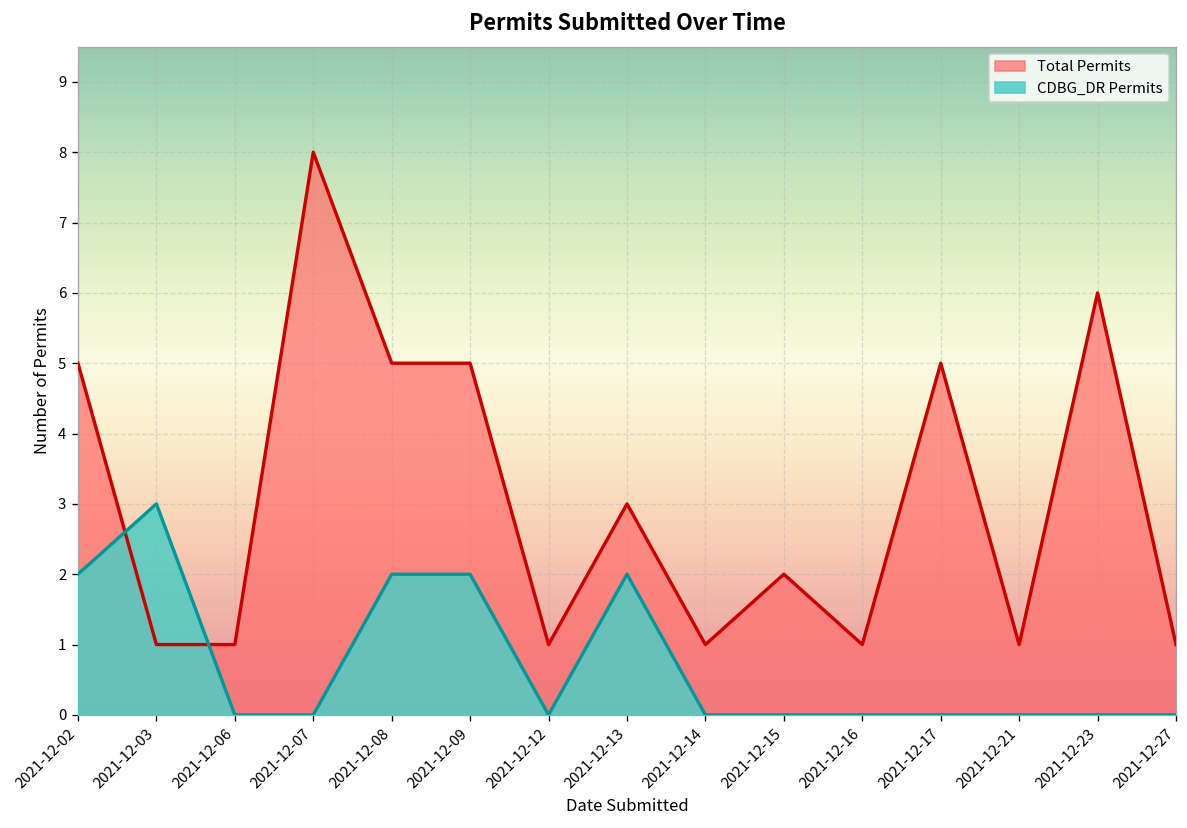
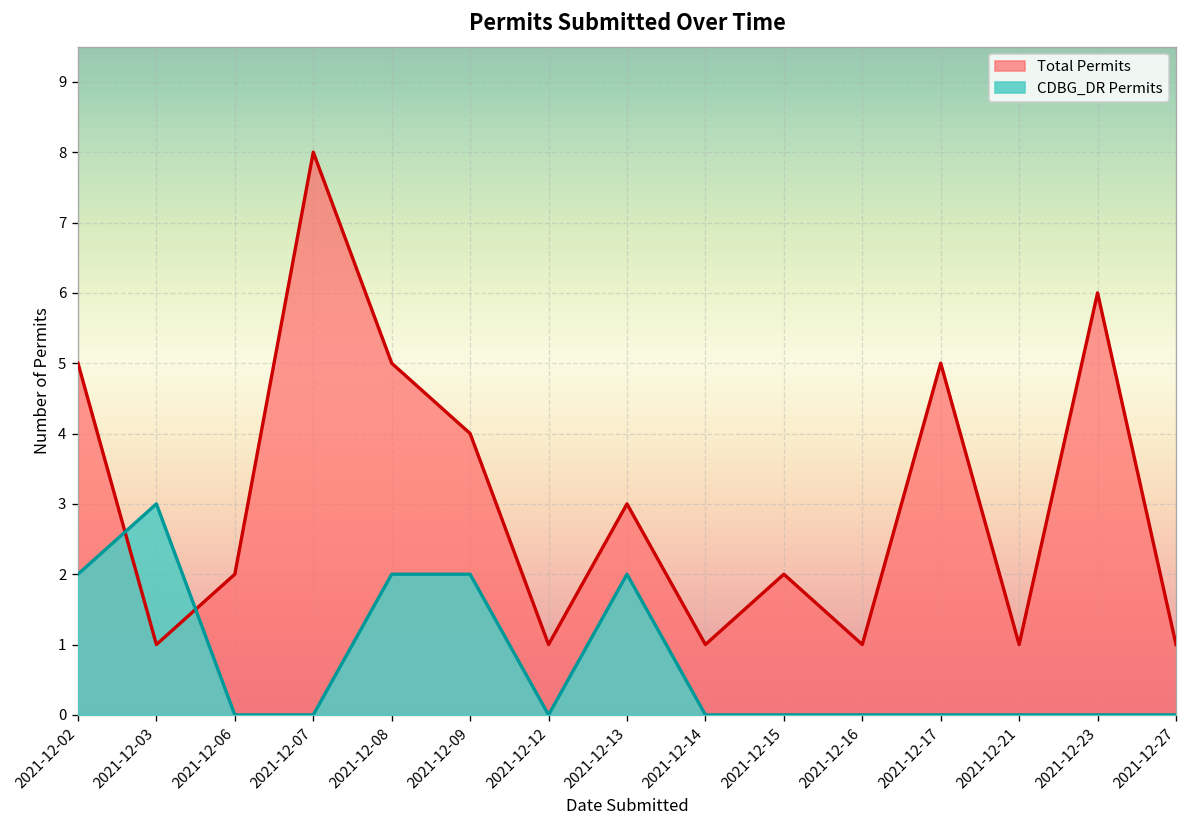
Total Permits, 2021-12-06: 1 -> 2
Total Permits, 2021-12-09: 5 -> 4
